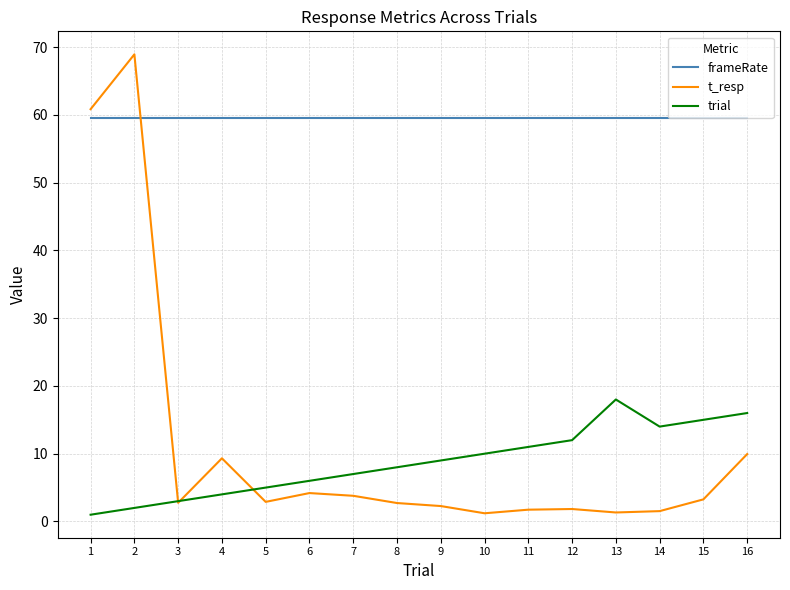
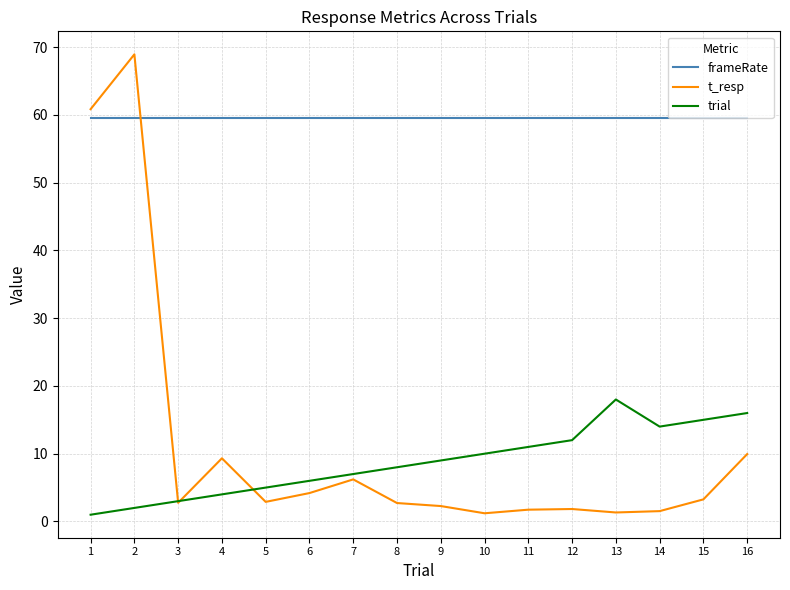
t_resp, 7: 4 -> 6
